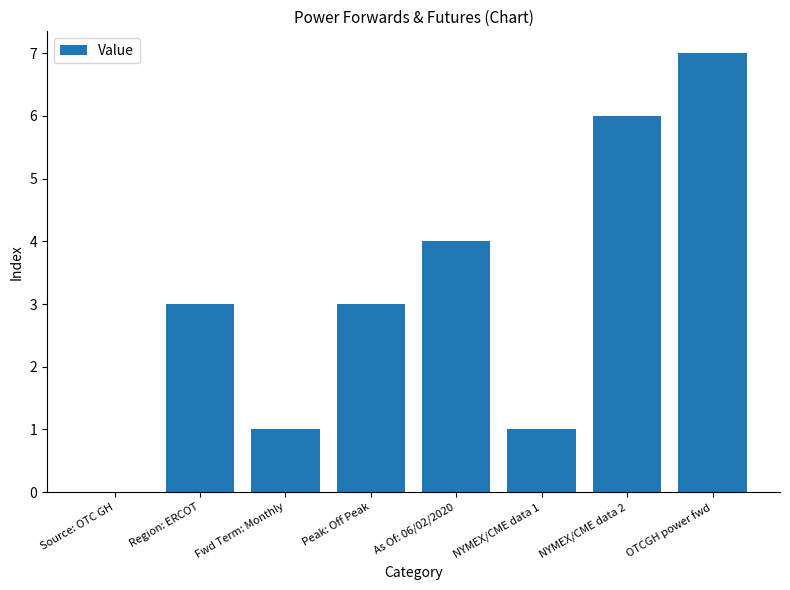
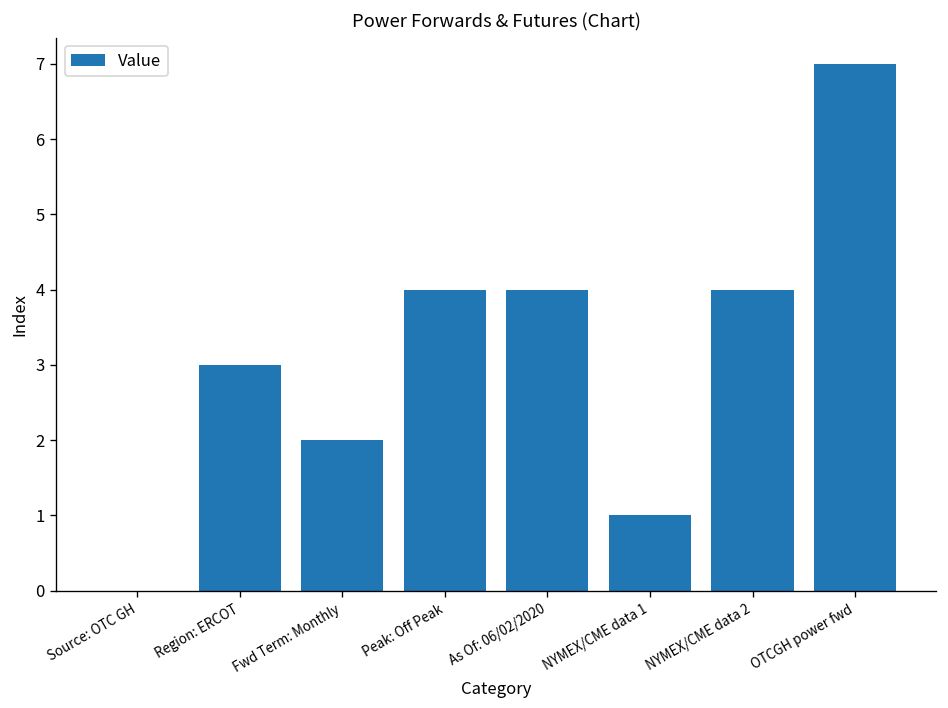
Fwd Term: Monthly: 1 -> 2
Peak: Off Peak: 3 -> 4
NYMEX/CME data 2: 6 -> 4
